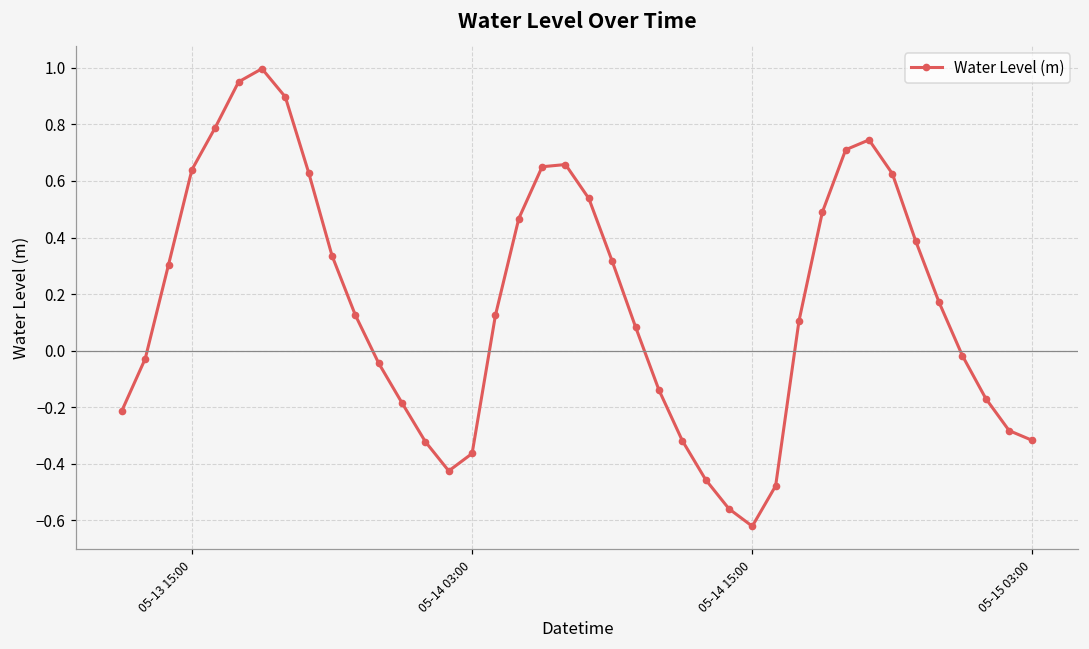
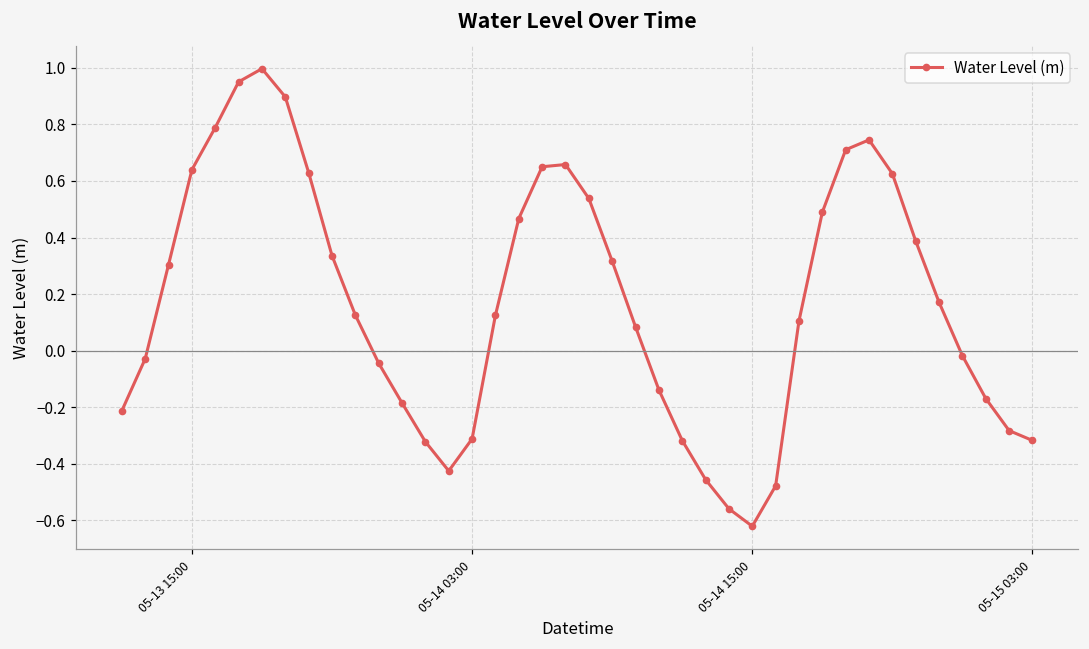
05-14 03:00: -0.36 -> -0.31
